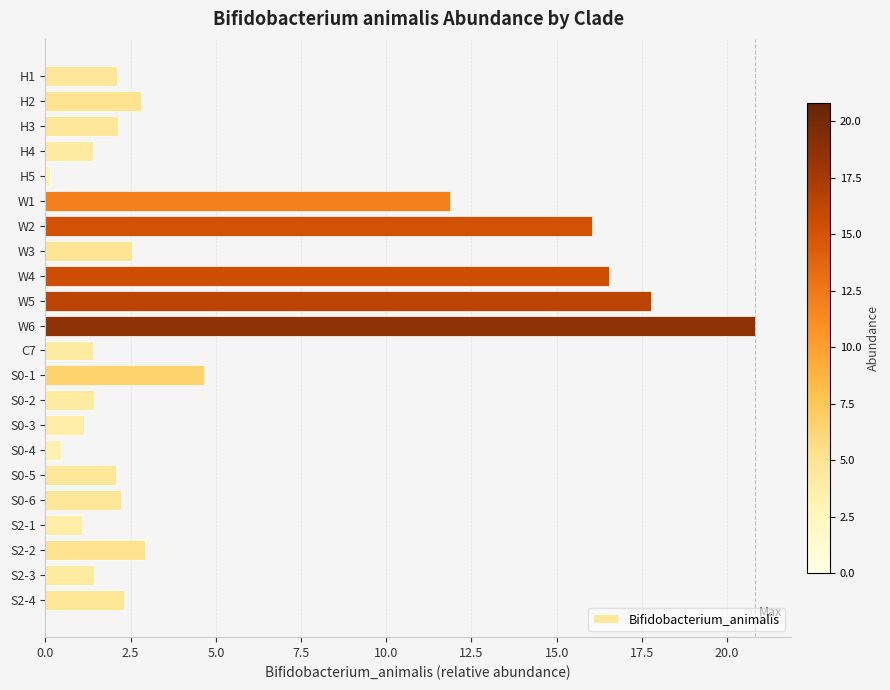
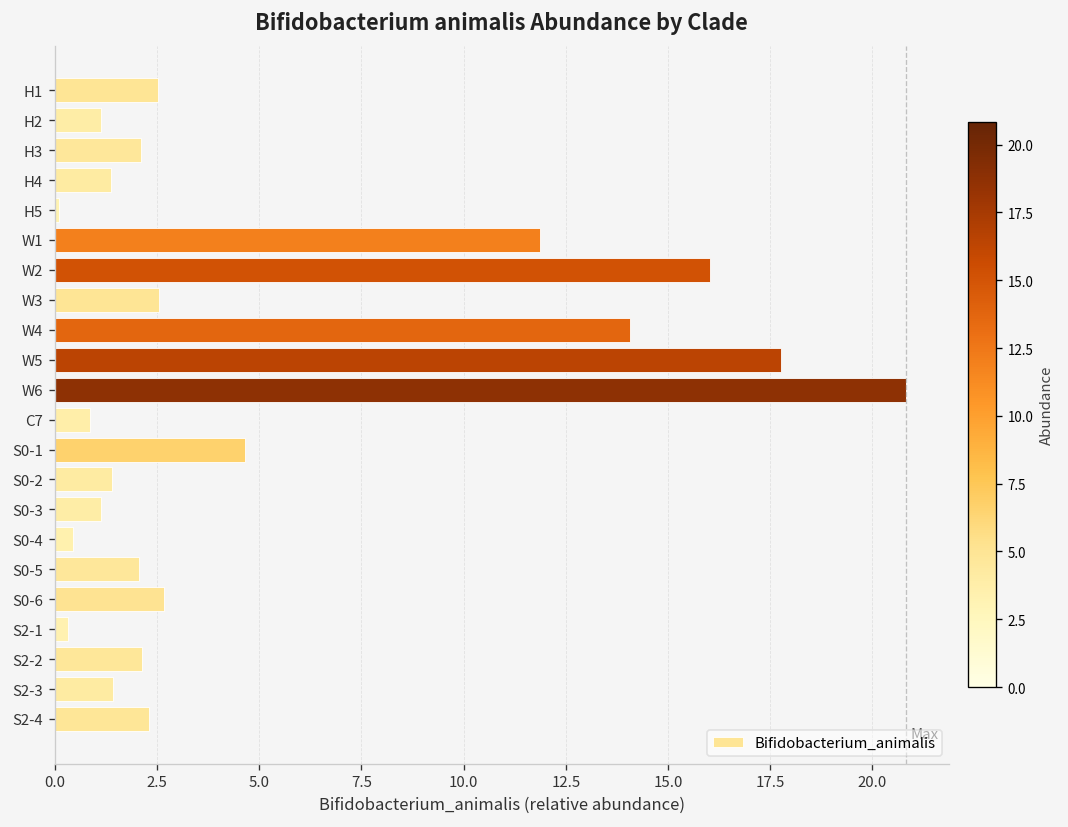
H1: 2.1 -> 2.5
H2: 2.8 -> 1.1
W4: 16.5 -> 14.1
C7: 1.4 -> 0.9
S0-6: 2.2 -> 2.7
S2-1: 1.1 -> 0.3
S2-2: 2.9 -> 2.1
